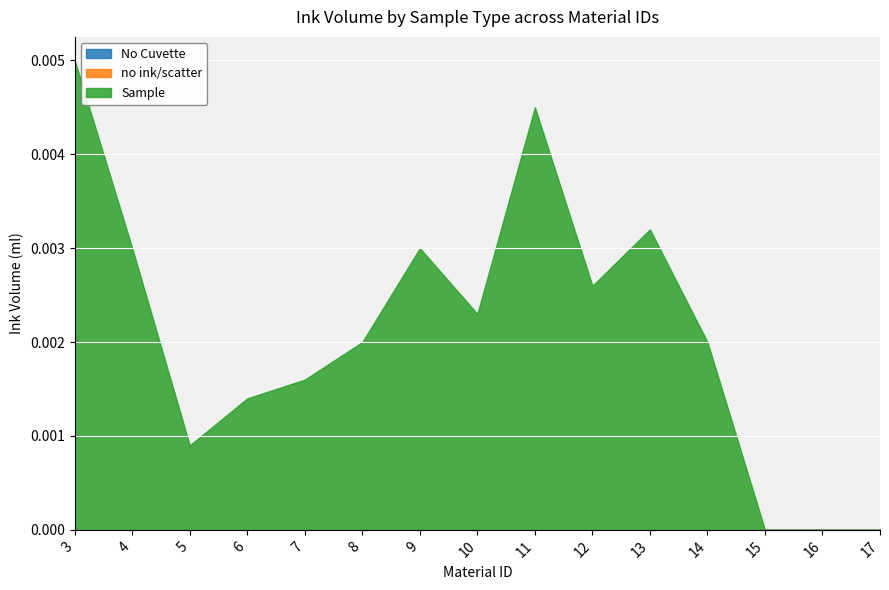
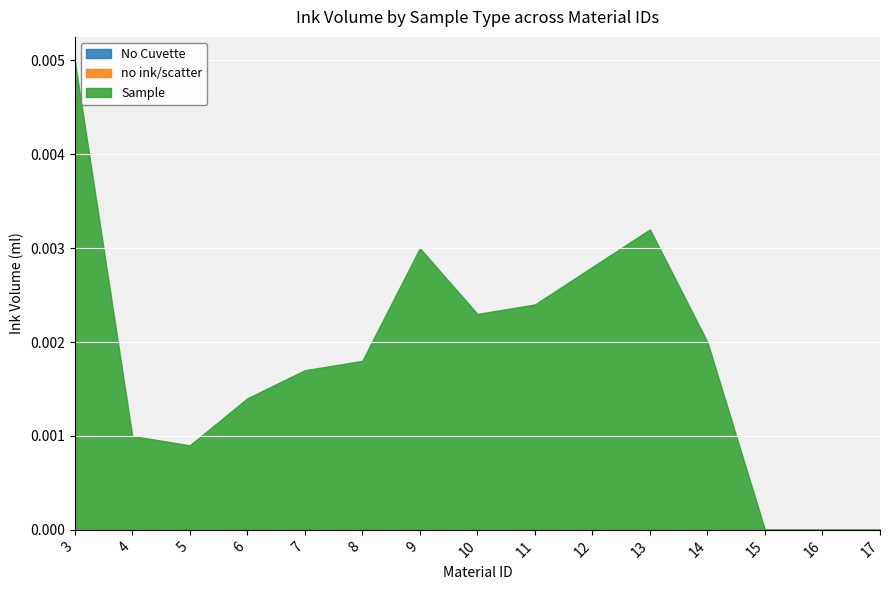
Sample, 4: 0.003 -> 0.001
Sample, 7: 0.0016 -> 0.0017
Sample, 8: 0.0020 -> 0.0018
Sample, 11: 0.0045 -> 0.0024
Sample, 12: 0.0026 -> 0.0028
